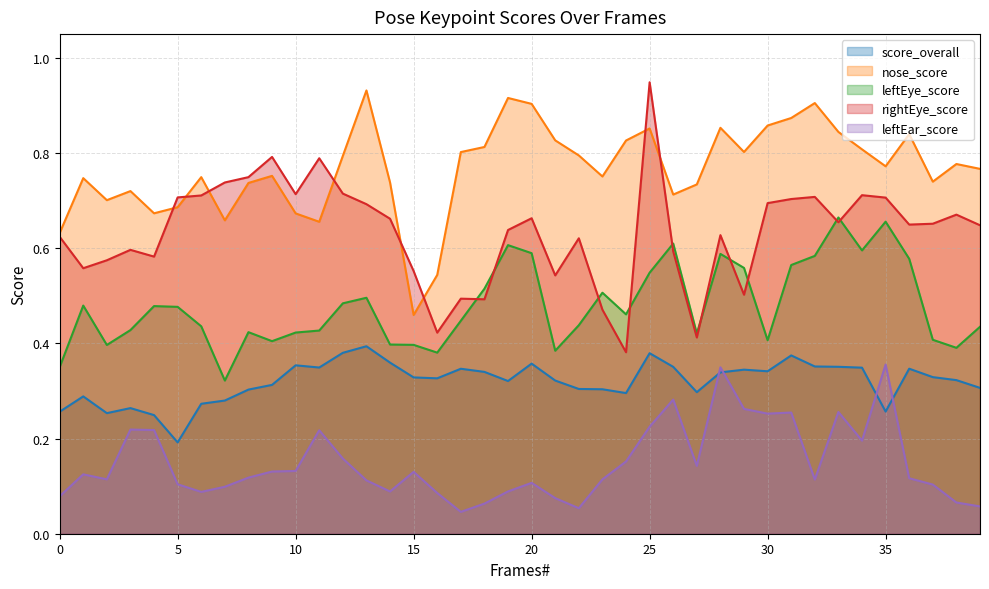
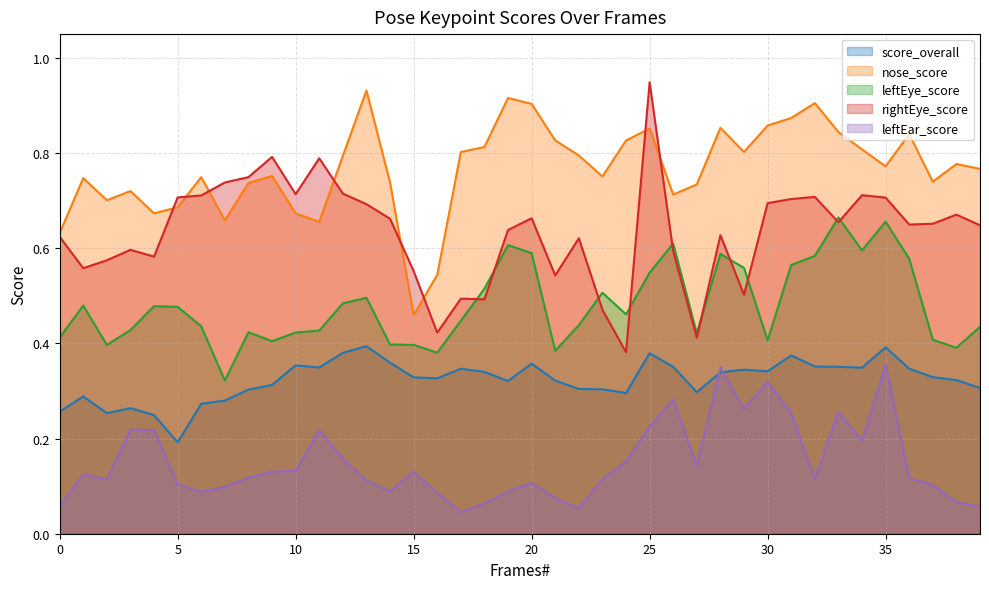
leftEye_score, 0: 0.35 -> 0.41
leftEar_score, 0: 0.08 -> 0.06
leftEar_score, 30: 0.25 -> 0.32
score_overall, 35: 0.26 -> 0.39
